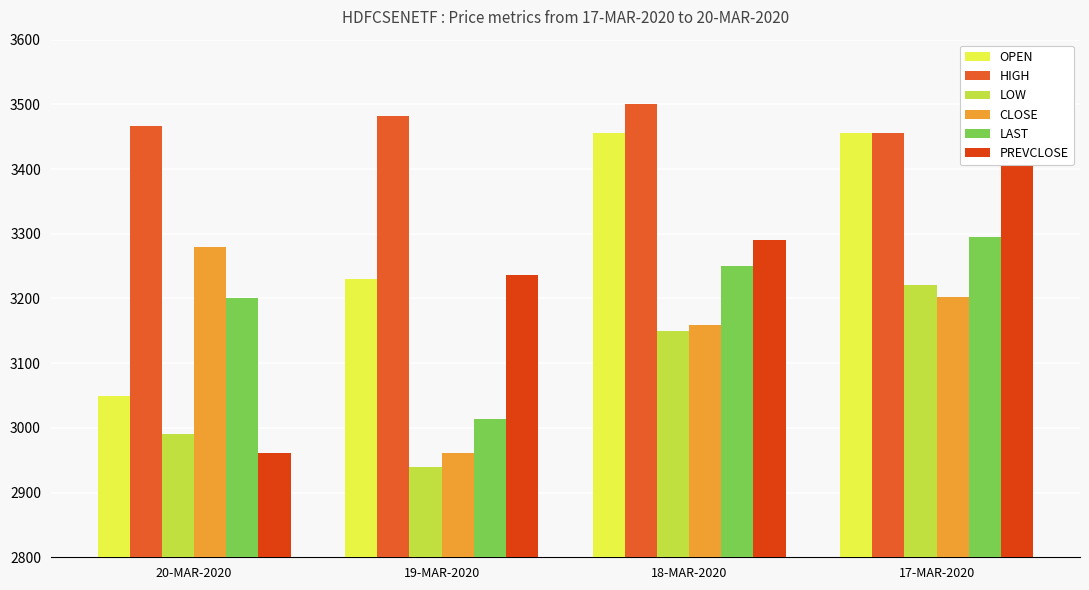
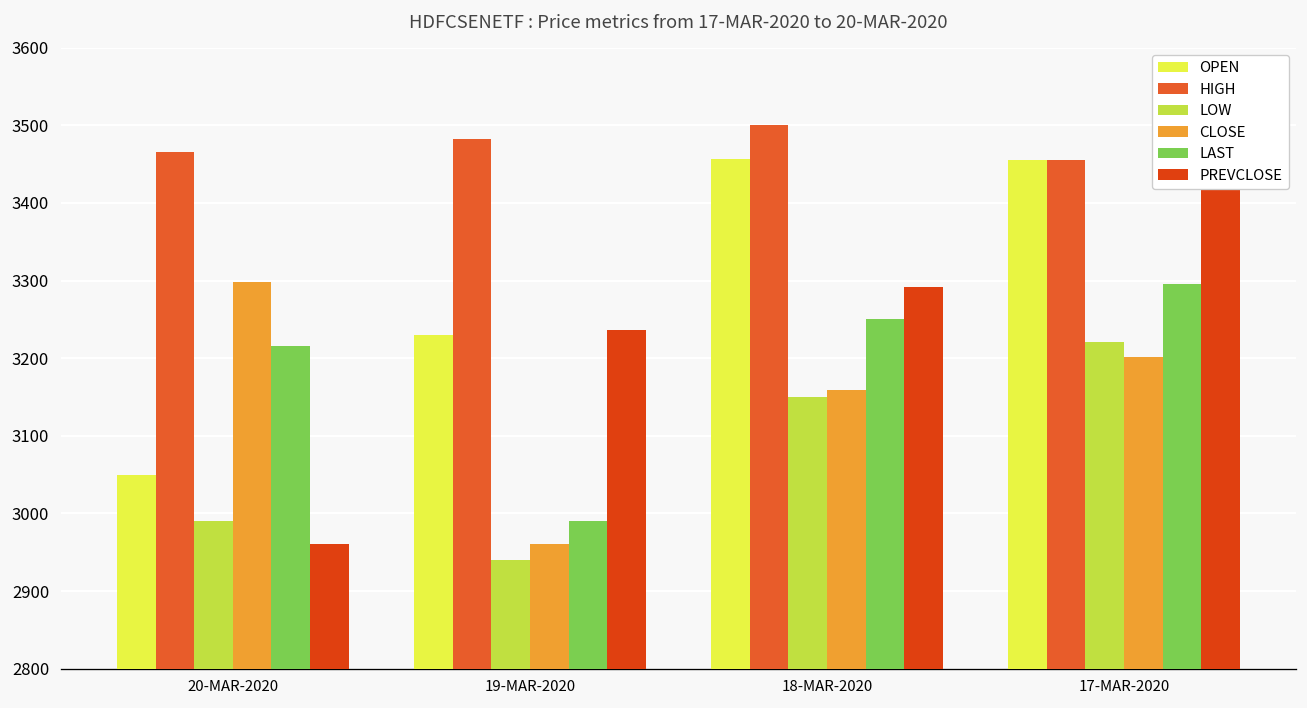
CLOSE, 20-MAR-2020: 3280 -> 3300
LAST, 20-MAR-2020: 3200 -> 3220
LAST, 19-MAR-2020: 3010 -> 2990
